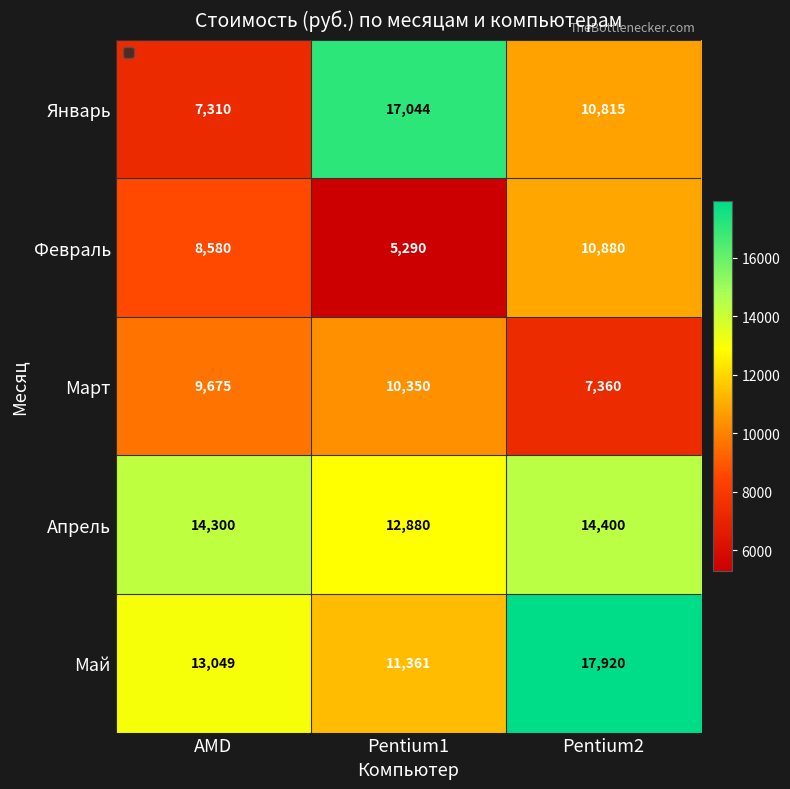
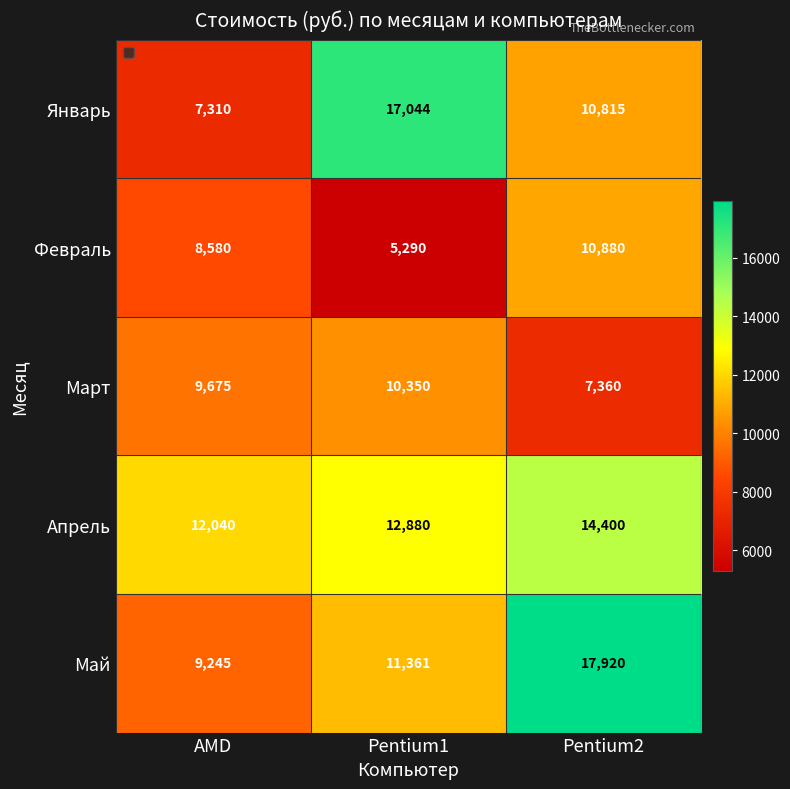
Апрель, AMD: 14,300 -> 12,040
Май, AMD: 13,049 -> 9,245
